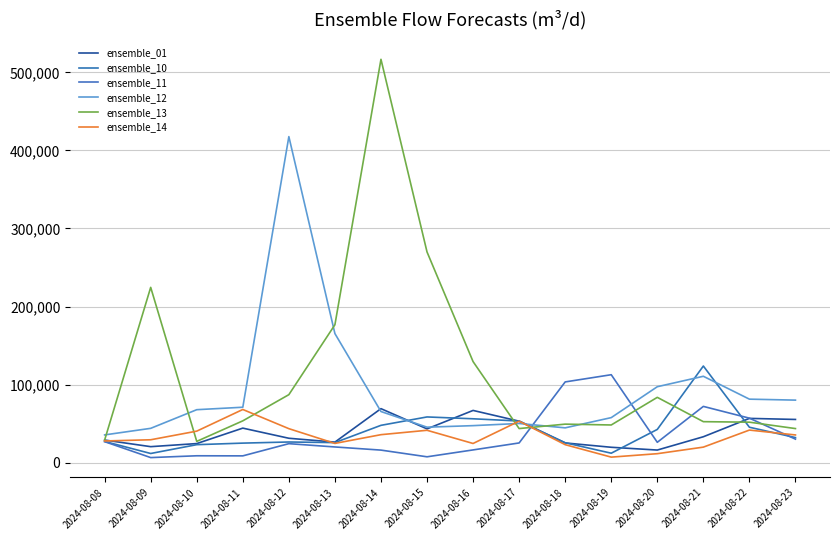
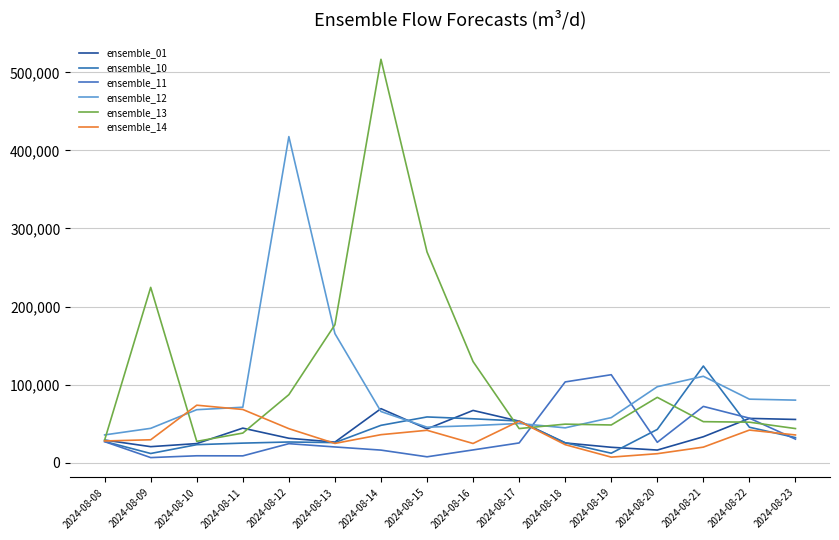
ensemble_14, 2024-08-10: 40,000 -> 70,000
ensemble_13, 2024-08-11: 50,000 -> 40,000
